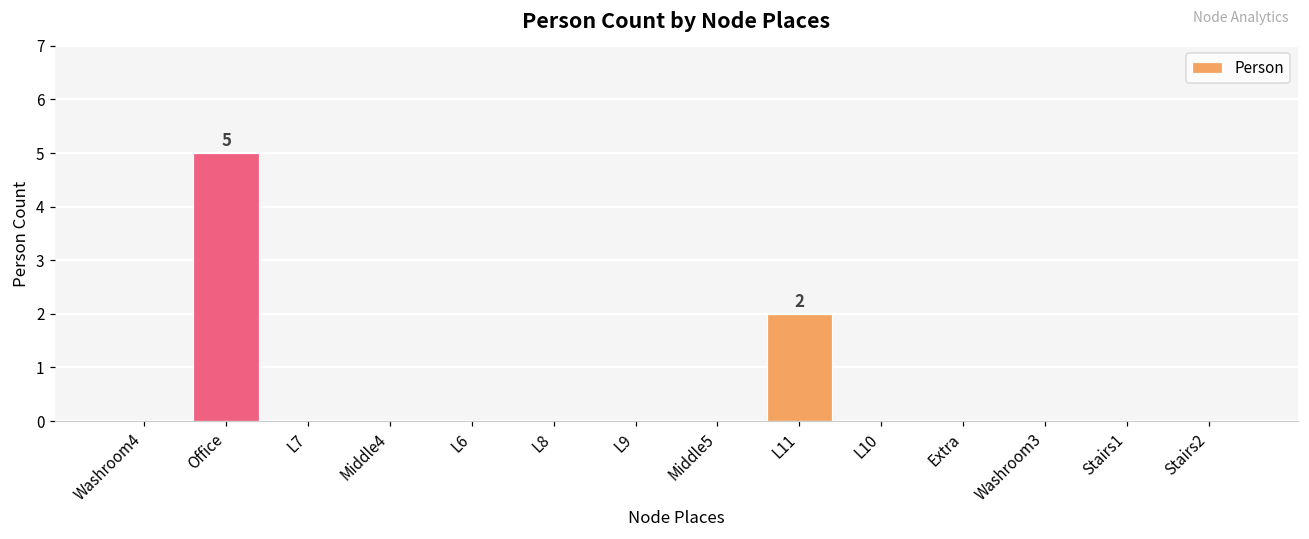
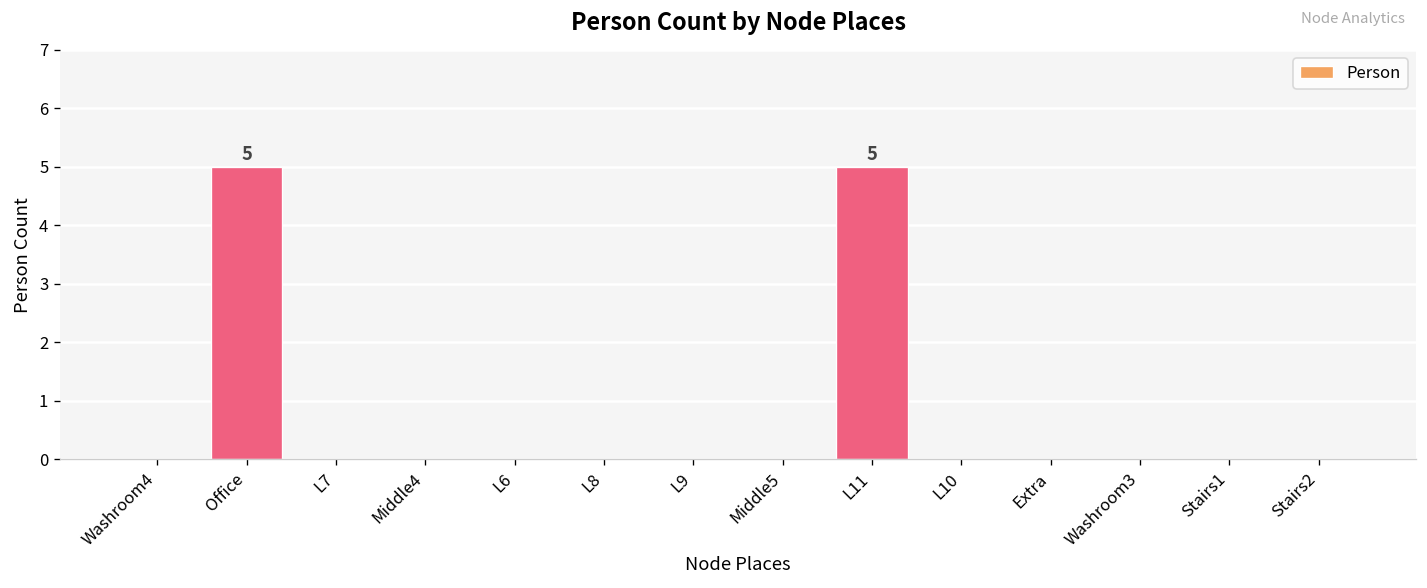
L11: 2 -> 5
